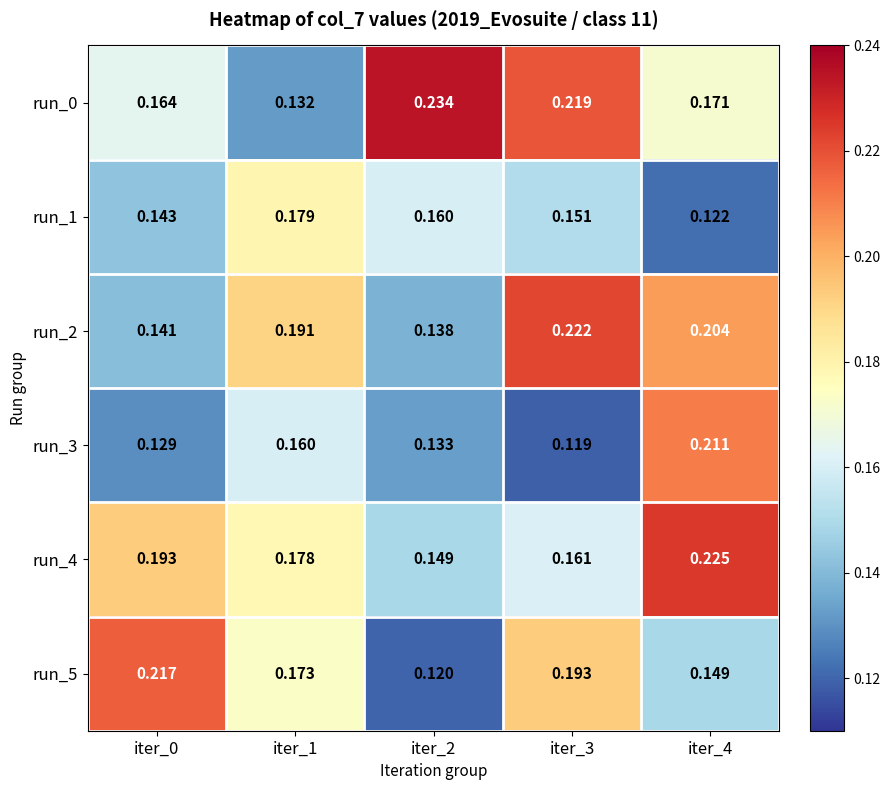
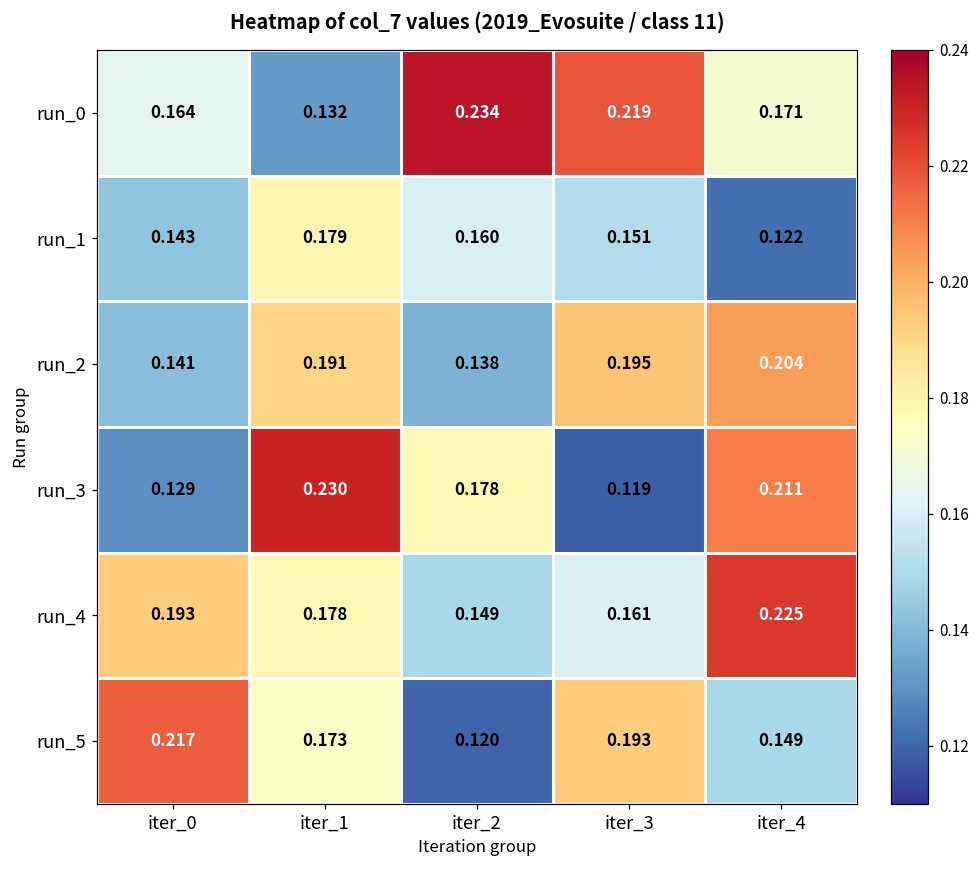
run_2, iter_3: 0.222 -> 0.195
run_3, iter_1: 0.160 -> 0.230
run_3, iter_2: 0.133 -> 0.178
